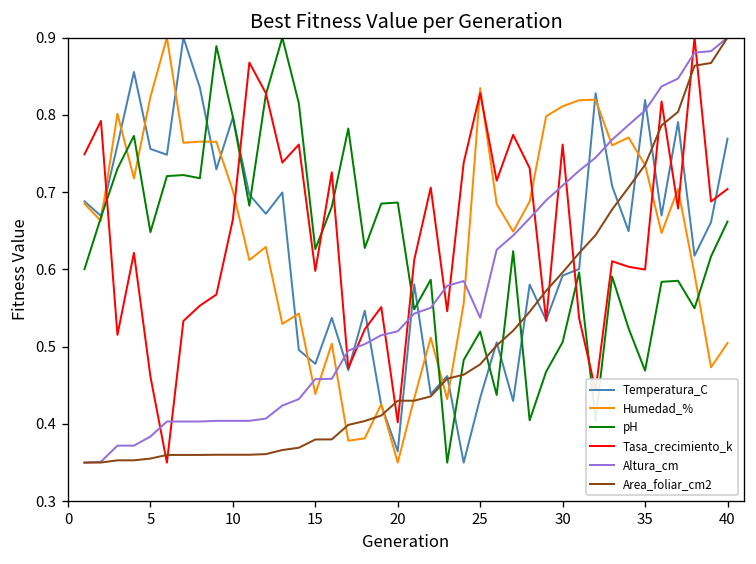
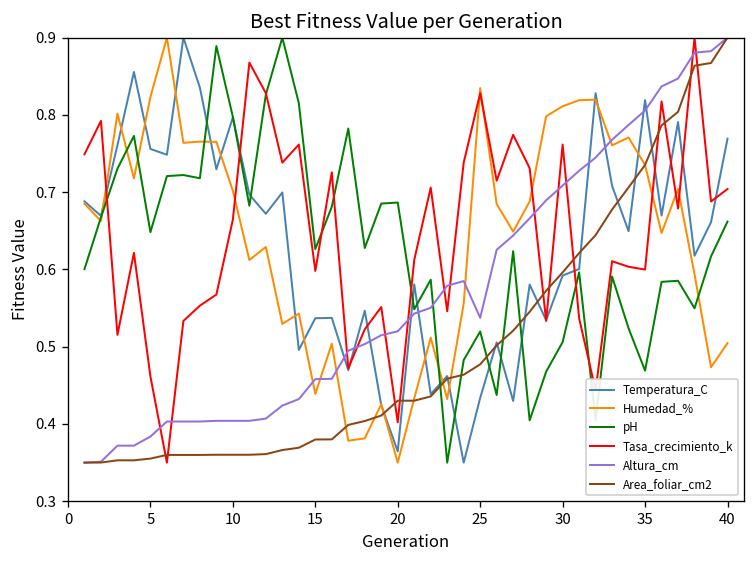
Temperatura_C, 15: 0.48 -> 0.54
